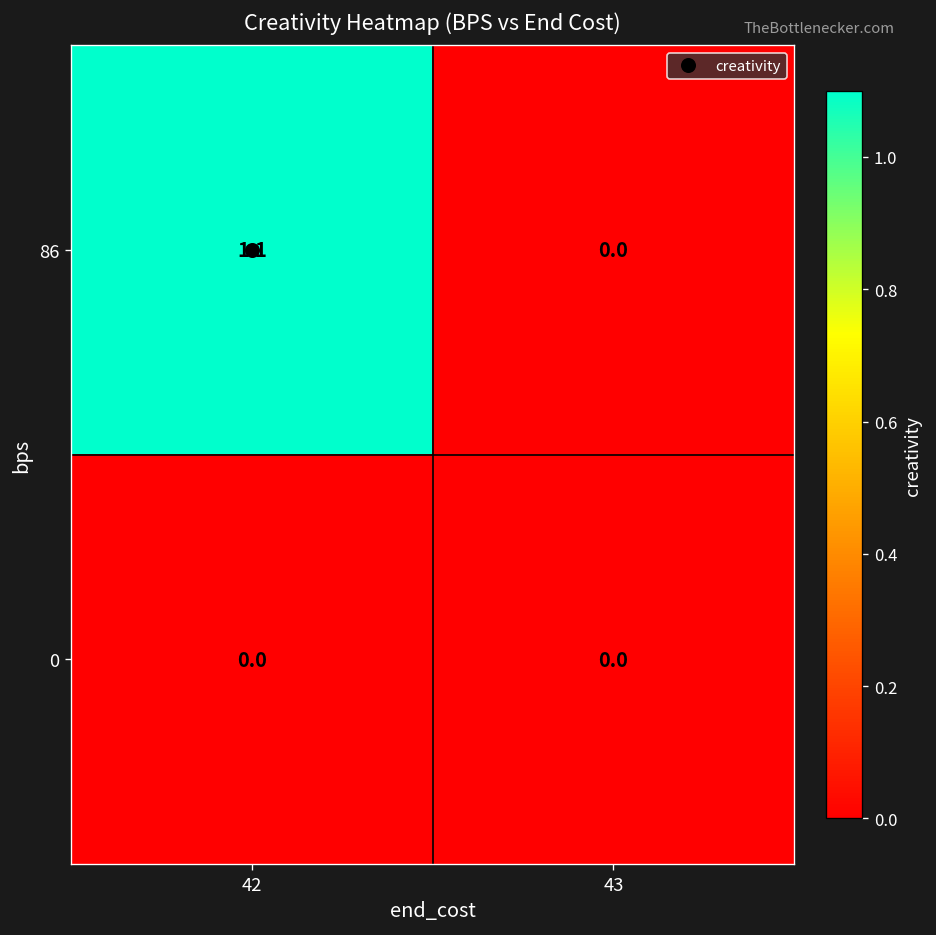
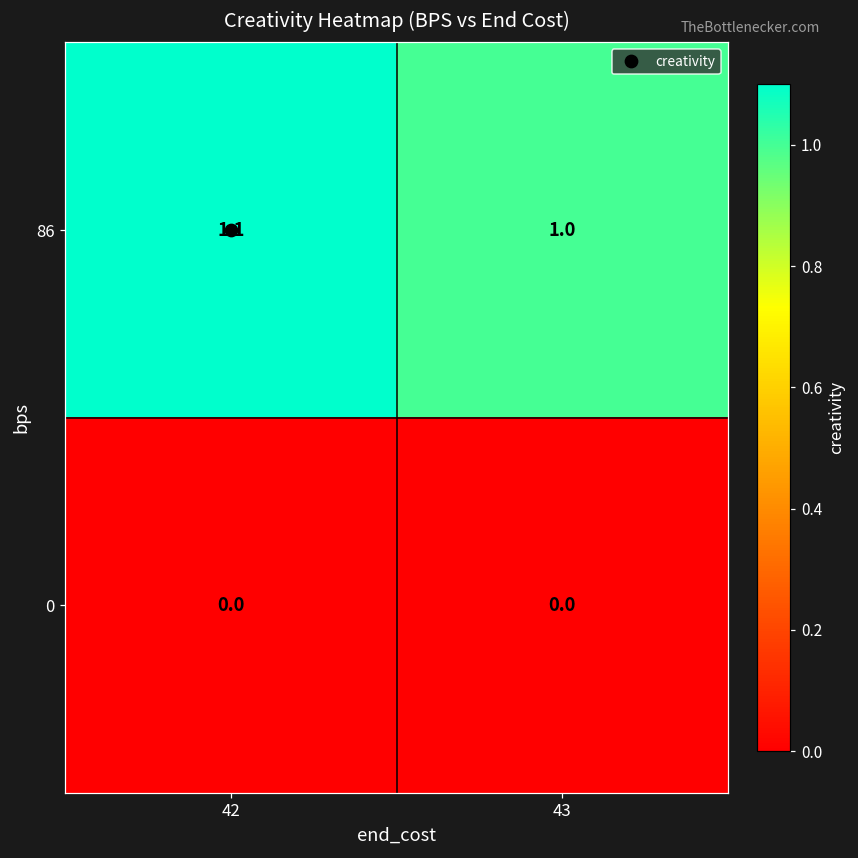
86, 43: 0.0 -> 1.0
